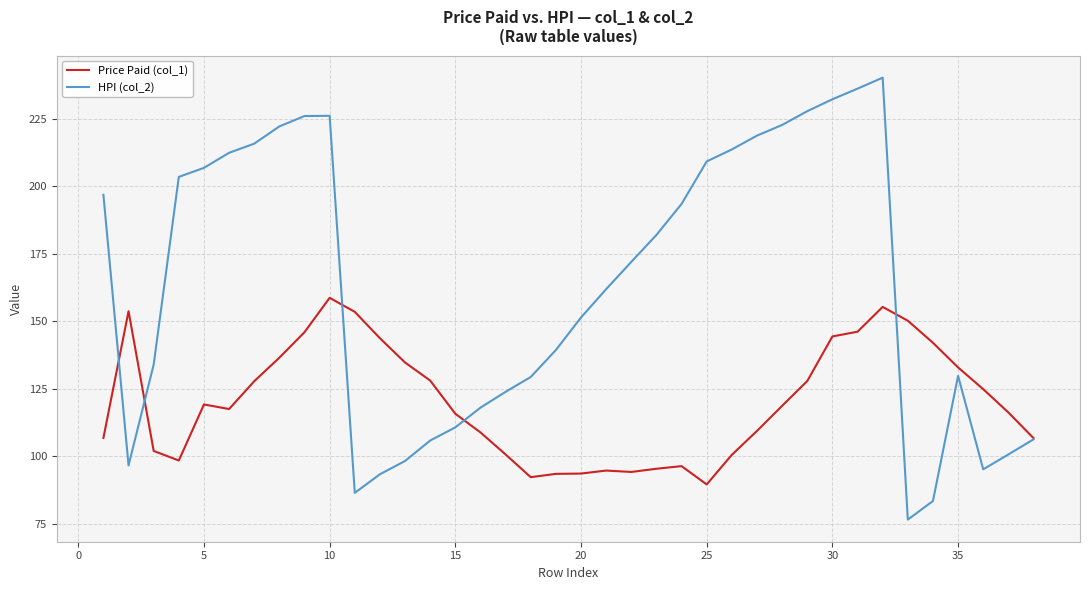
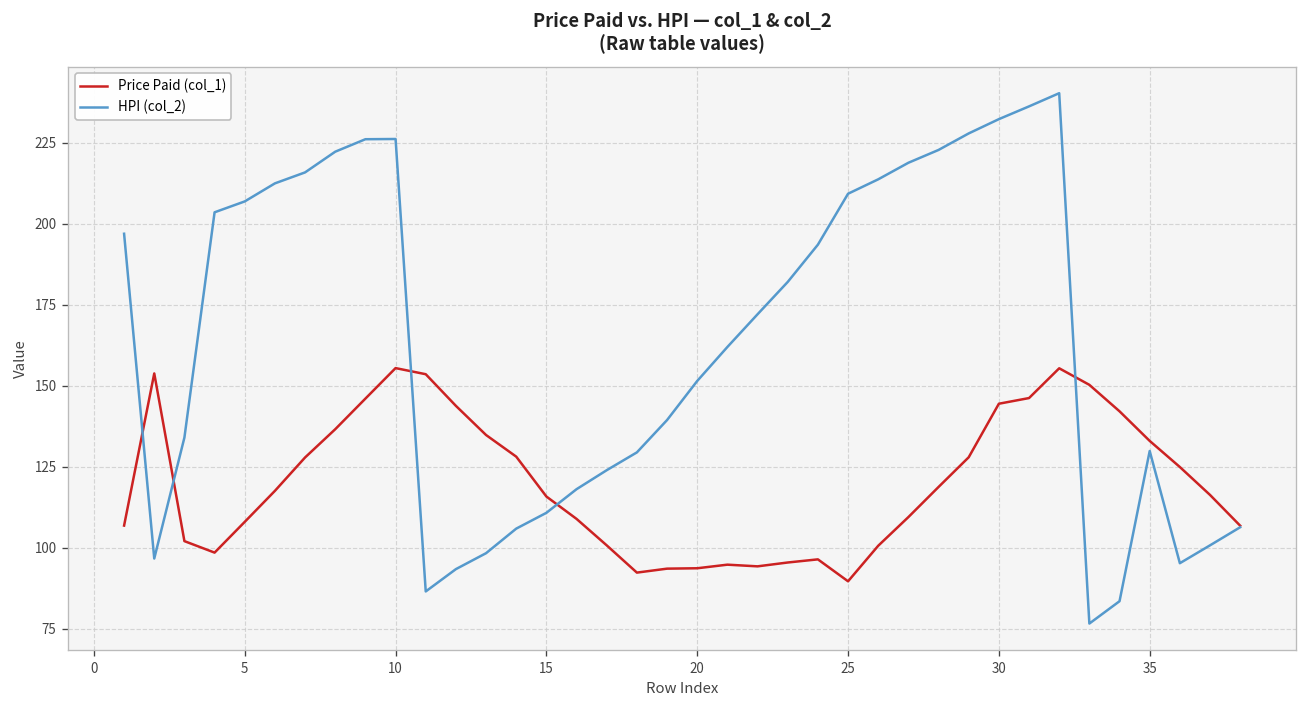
Price Paid (col_1), 5: 119 -> 108
Price Paid (col_1), 10: 159 -> 155
